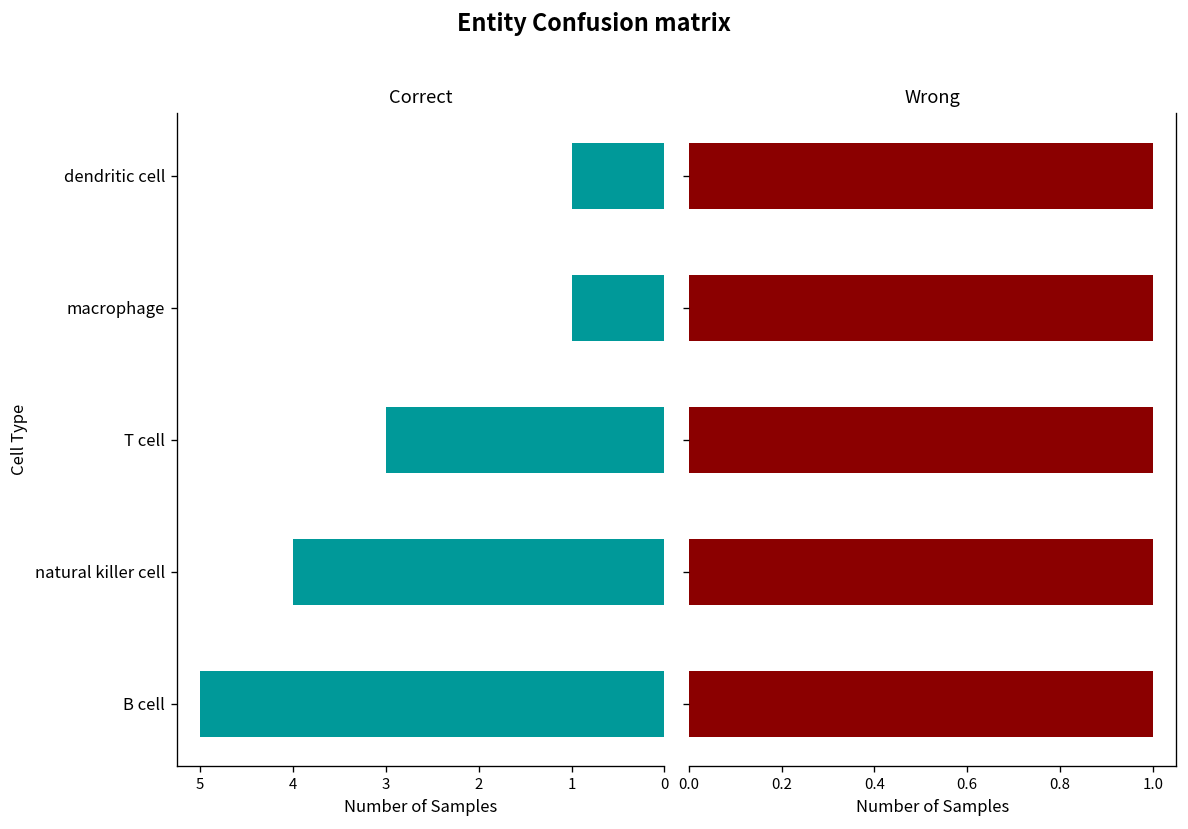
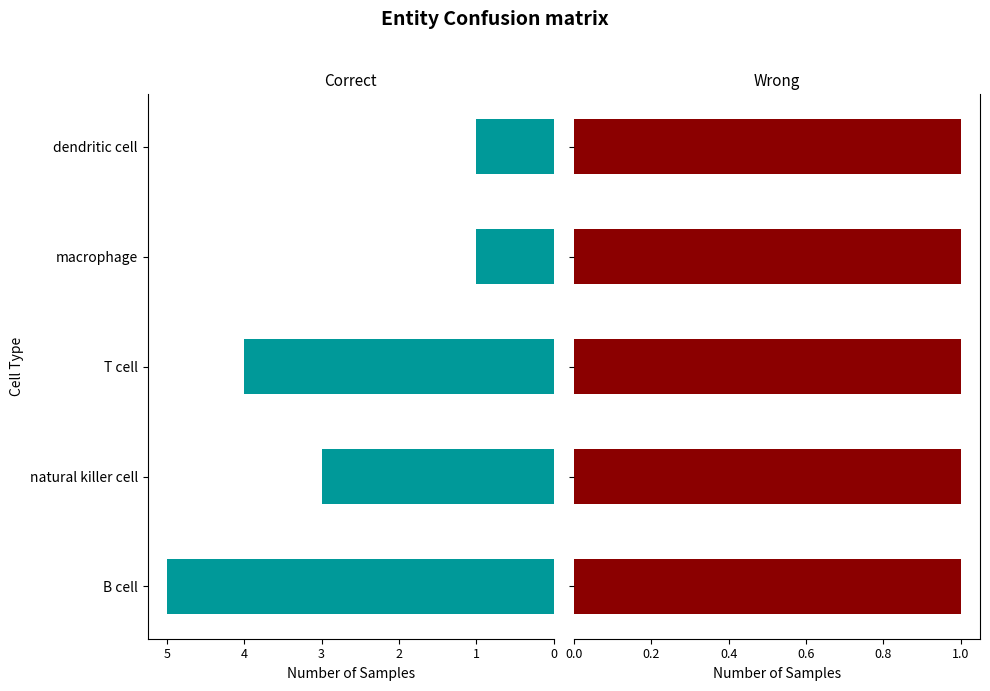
Correct, T cell: 3 -> 4
Correct, natural killer cell: 4 -> 3
